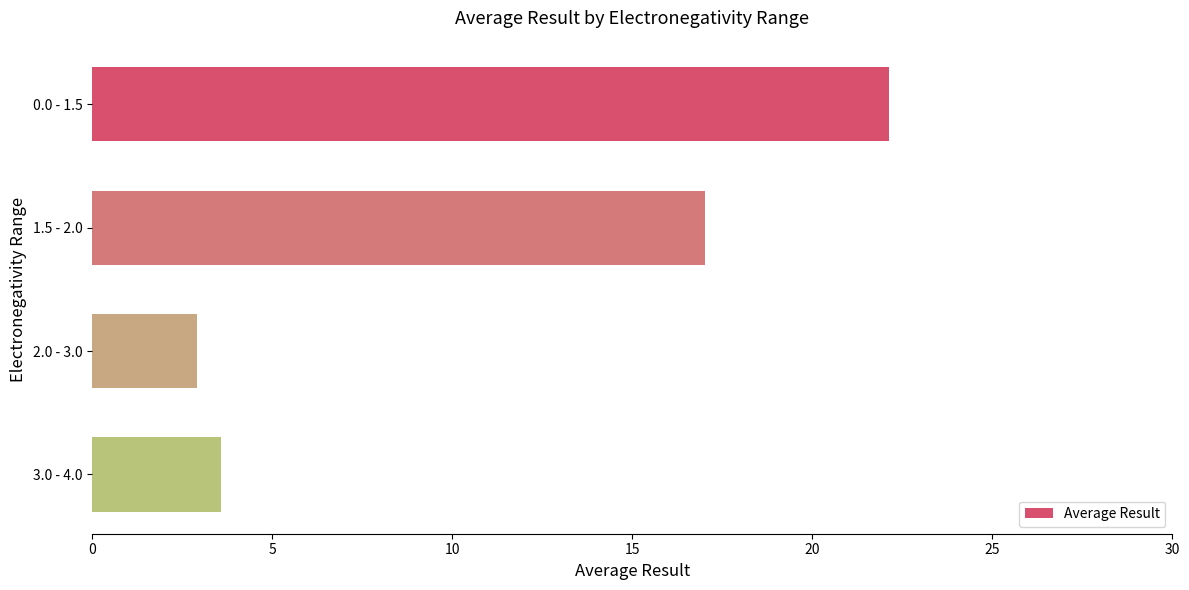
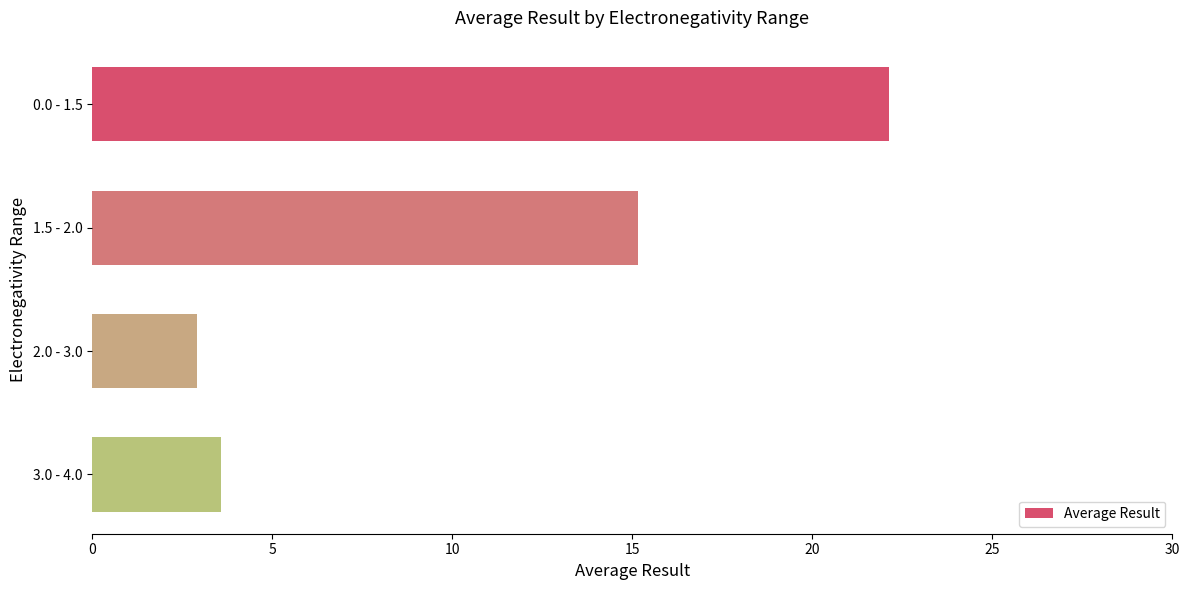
1.5 - 2.0: 17.0 -> 15.2
